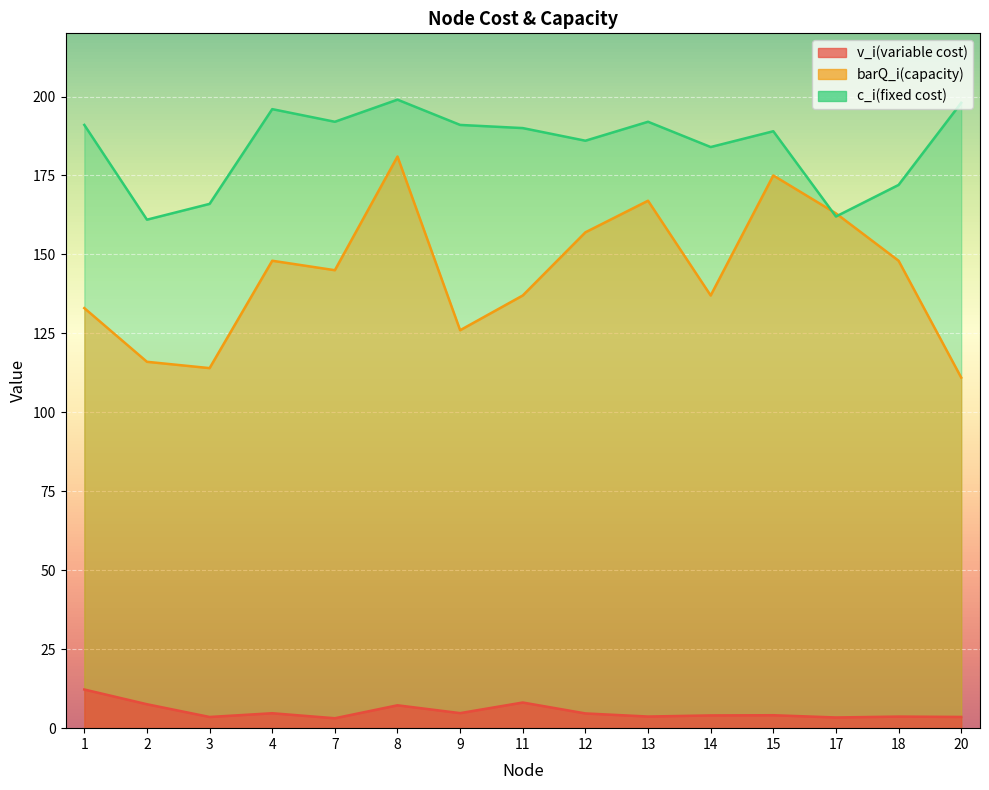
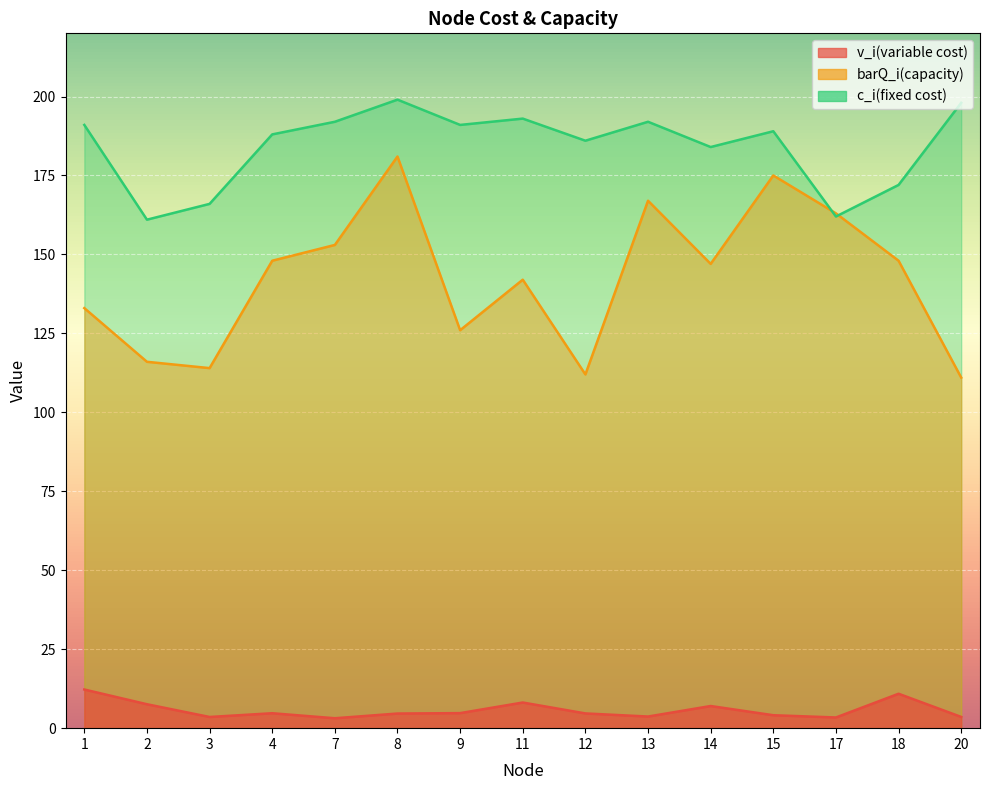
c_i(fixed cost), 4: 196 -> 188
barQ_i(capacity), 7: 145 -> 153
v_i(variable cost), 8: 7 -> 5
barQ_i(capacity), 11: 137 -> 142
c_i(fixed cost), 11: 190 -> 193
barQ_i(capacity), 12: 157 -> 112
v_i(variable cost), 14: 4 -> 7
barQ_i(capacity), 14: 137 -> 147
v_i(variable cost), 18: 4 -> 11
